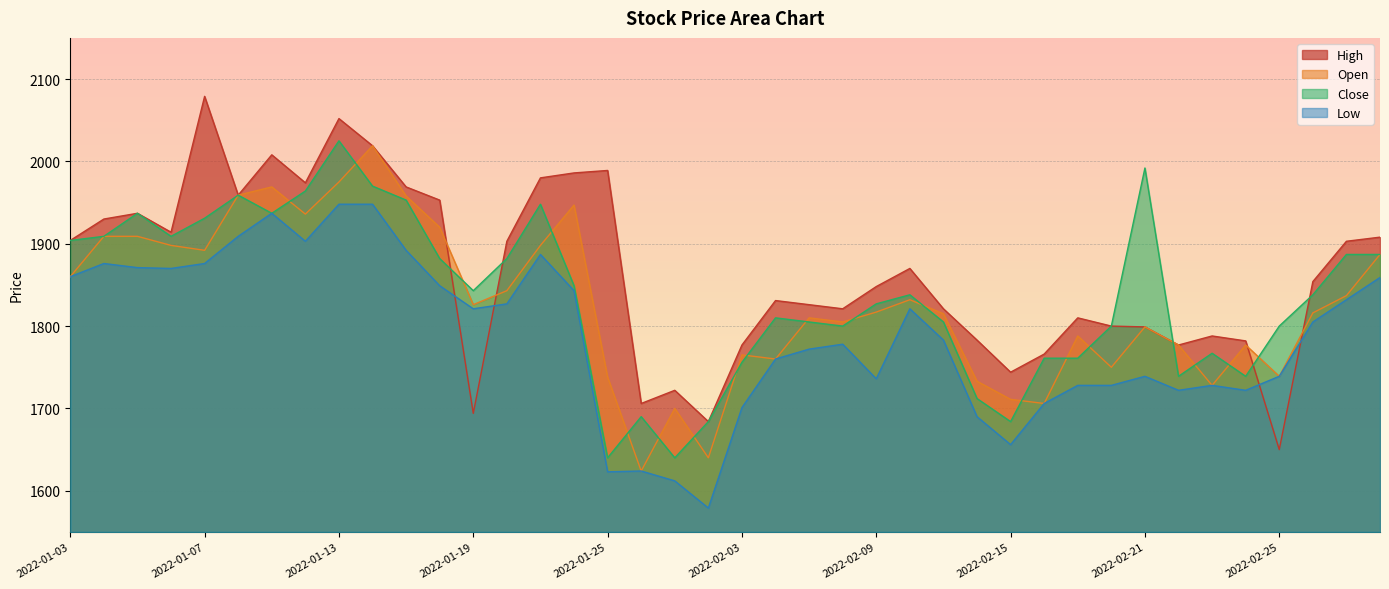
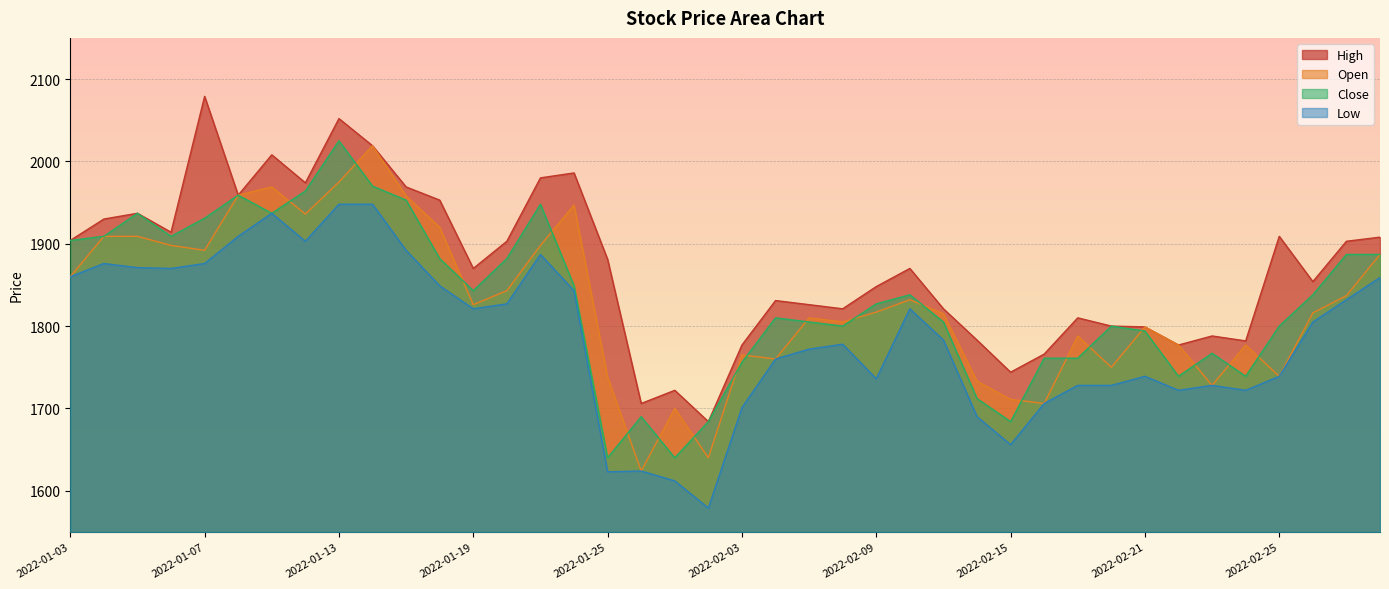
High, 2022-01-19: 1690 -> 1870
High, 2022-01-25: 1990 -> 1880
Close, 2022-02-21: 1990 -> 1790
High, 2022-02-25: 1650 -> 1910
